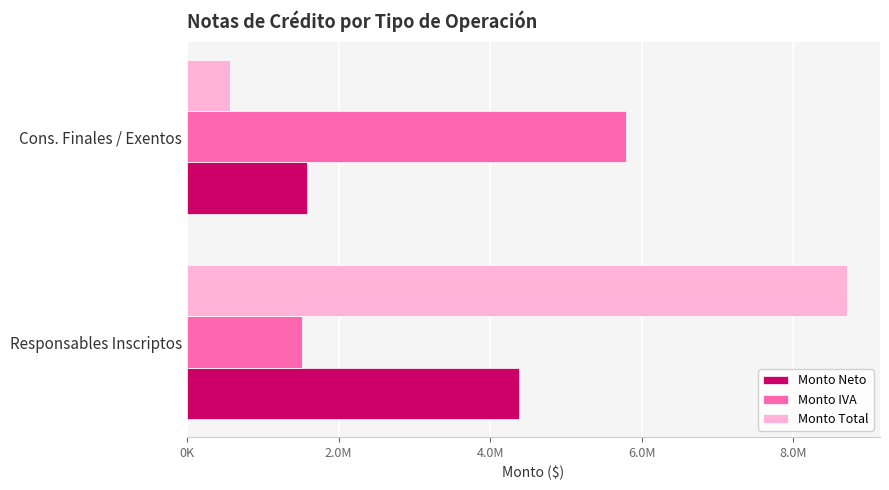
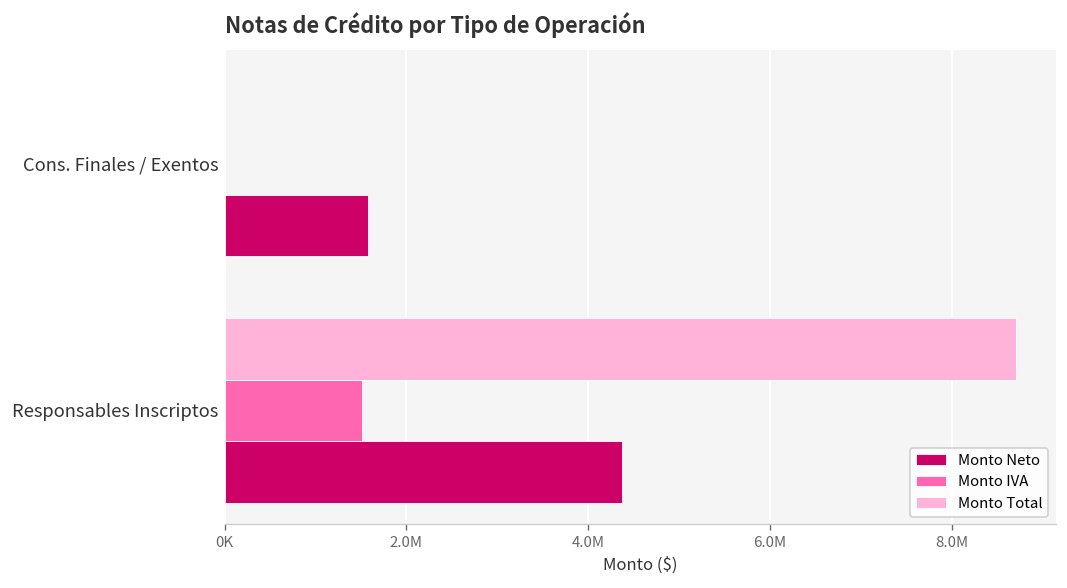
Monto Total, Cons. Finales / Exentos: 600000 -> 0
Monto IVA, Cons. Finales / Exentos: 5800000 -> 0
